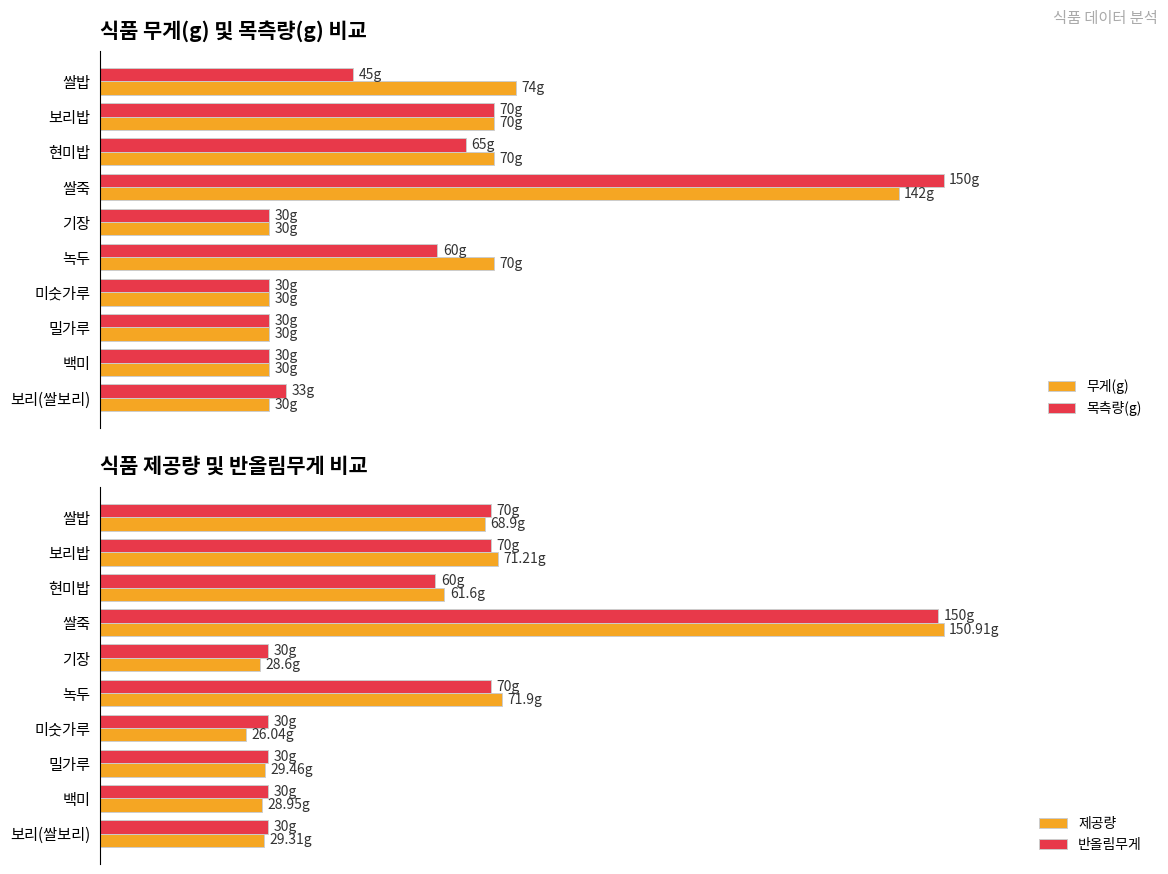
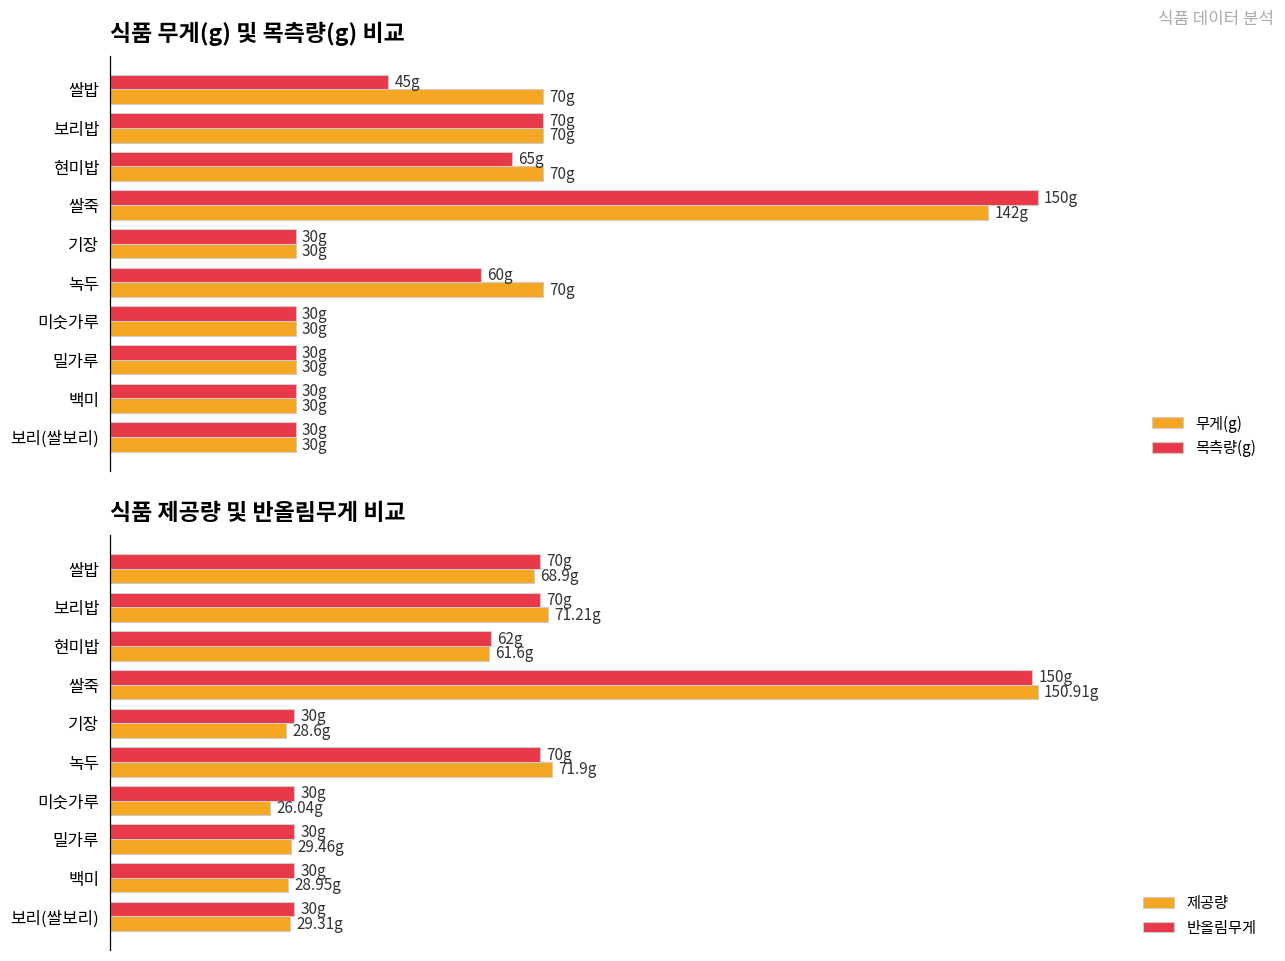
식품 무게(g) 및 목측량(g) 비교, 무게(g), 쌀밥: 74g -> 70g
식품 무게(g) 및 목측량(g) 비교, 목측량(g), 보리(쌀보리): 33g -> 30g
식품 제공량 및 반올림무게 비교, 반올림무게, 현미밥: 60g -> 62g
